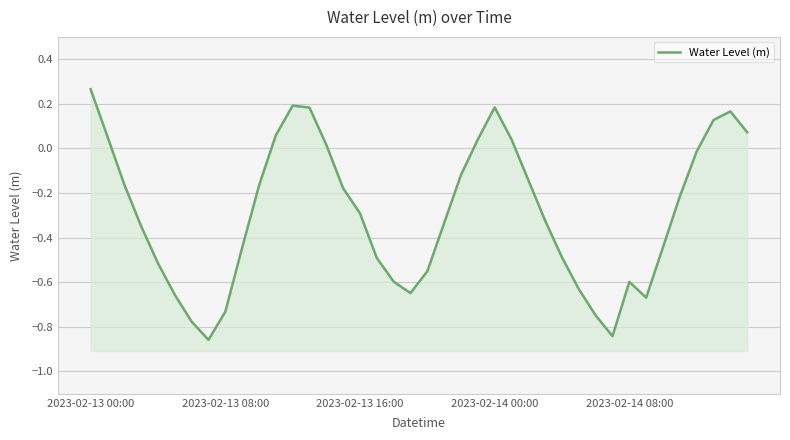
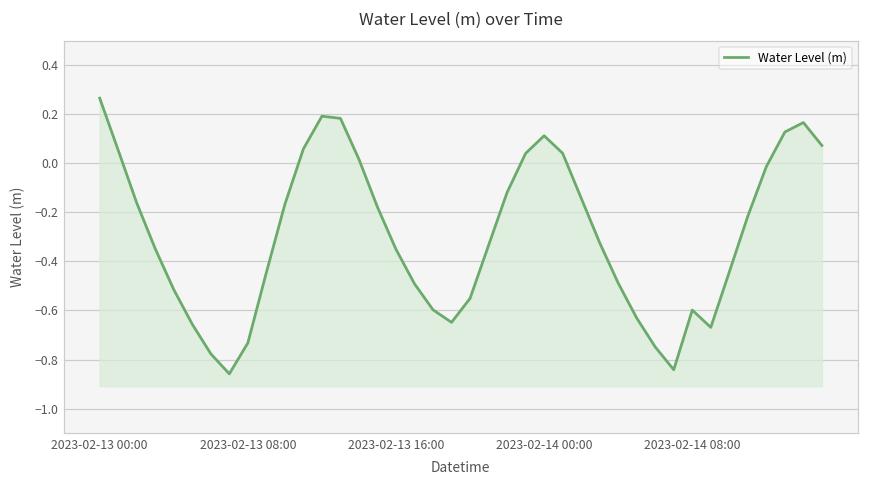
2023-02-13 16:00: -0.29 -> -0.35
2023-02-14 00:00: 0.18 -> 0.11
